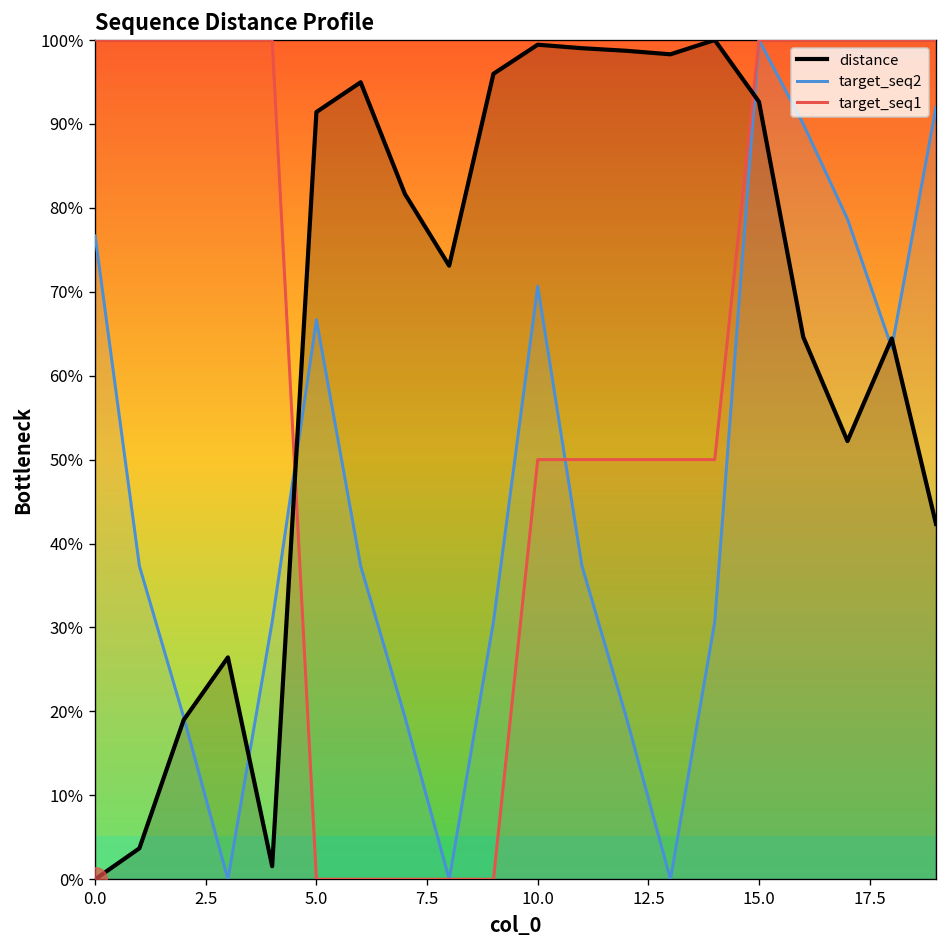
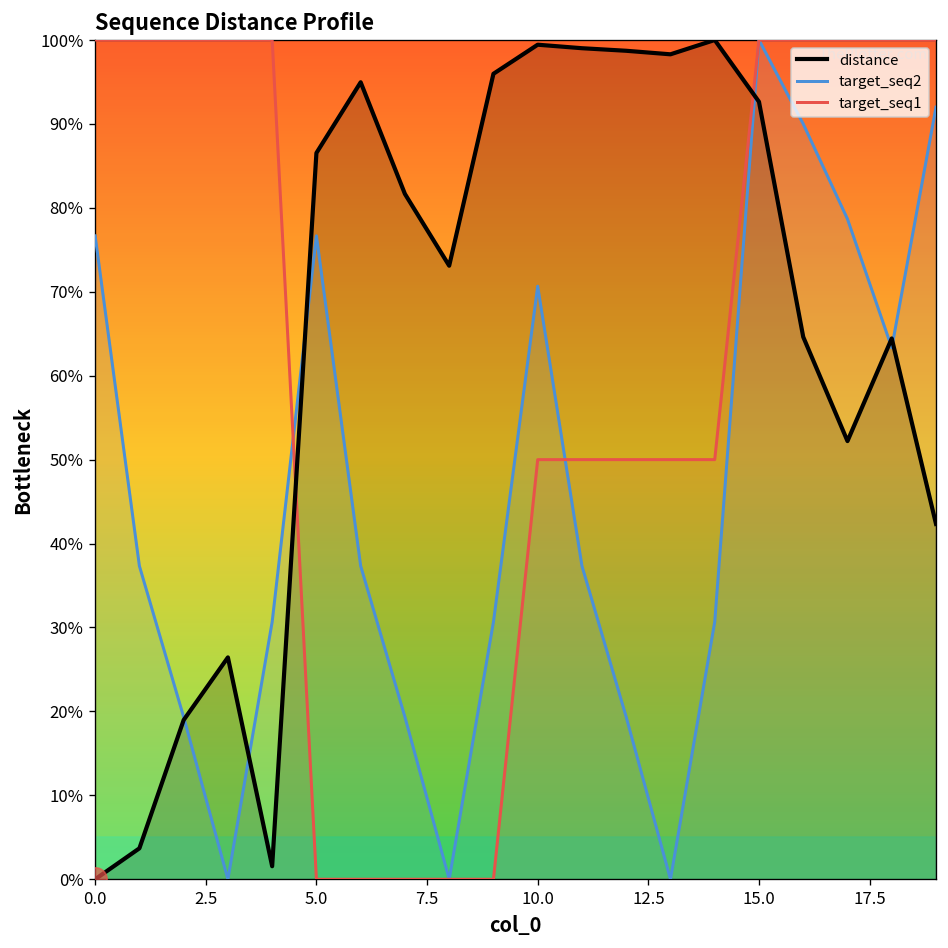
distance, 5.0: 91% -> 87%
target_seq2, 5.0: 67% -> 77%
